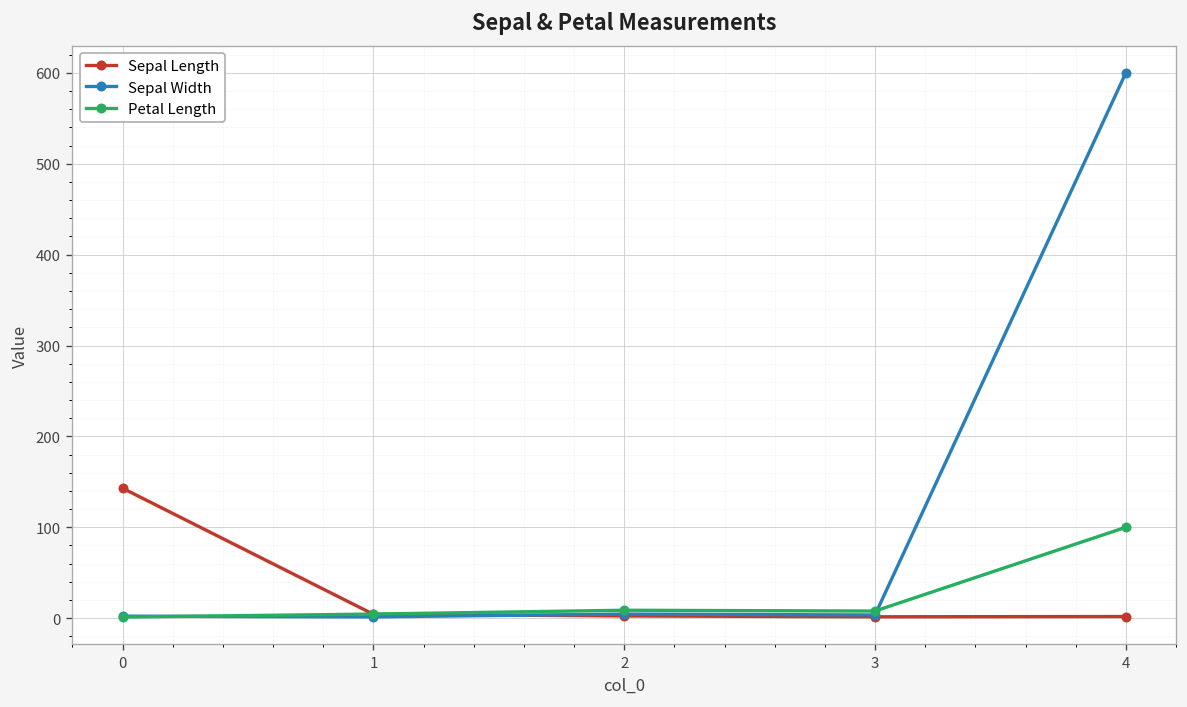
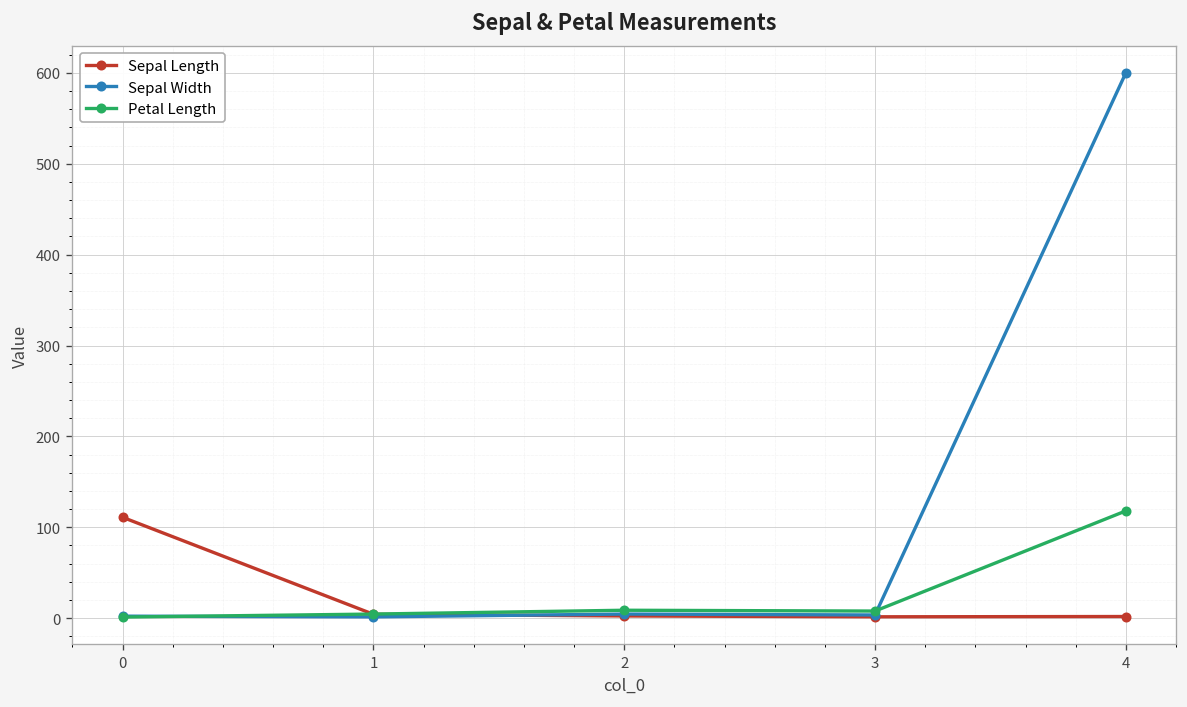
Sepal Length, 0: 140 -> 110
Petal Length, 4: 100 -> 120
